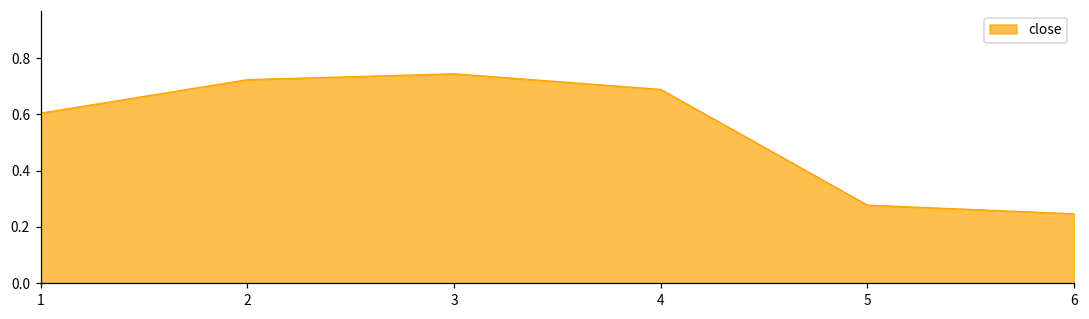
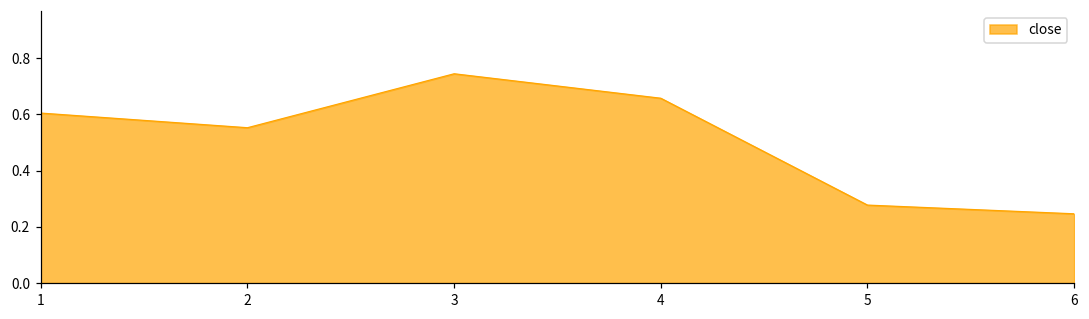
2: 0.72 -> 0.55
4: 0.69 -> 0.66
